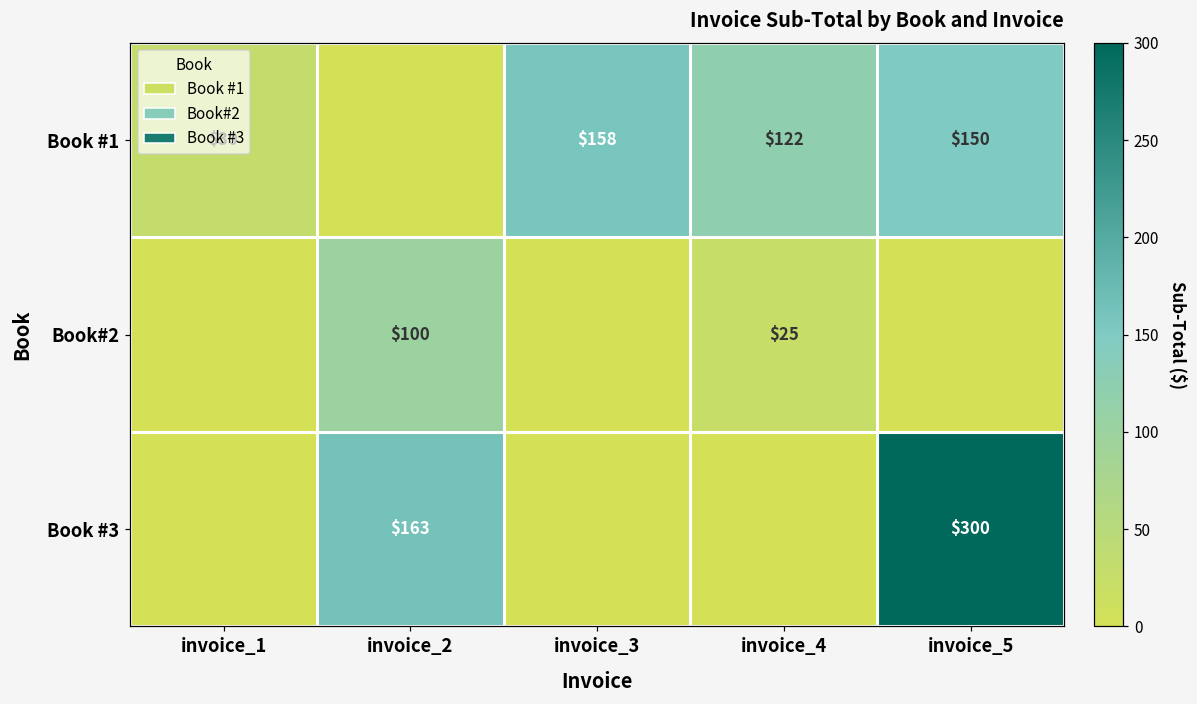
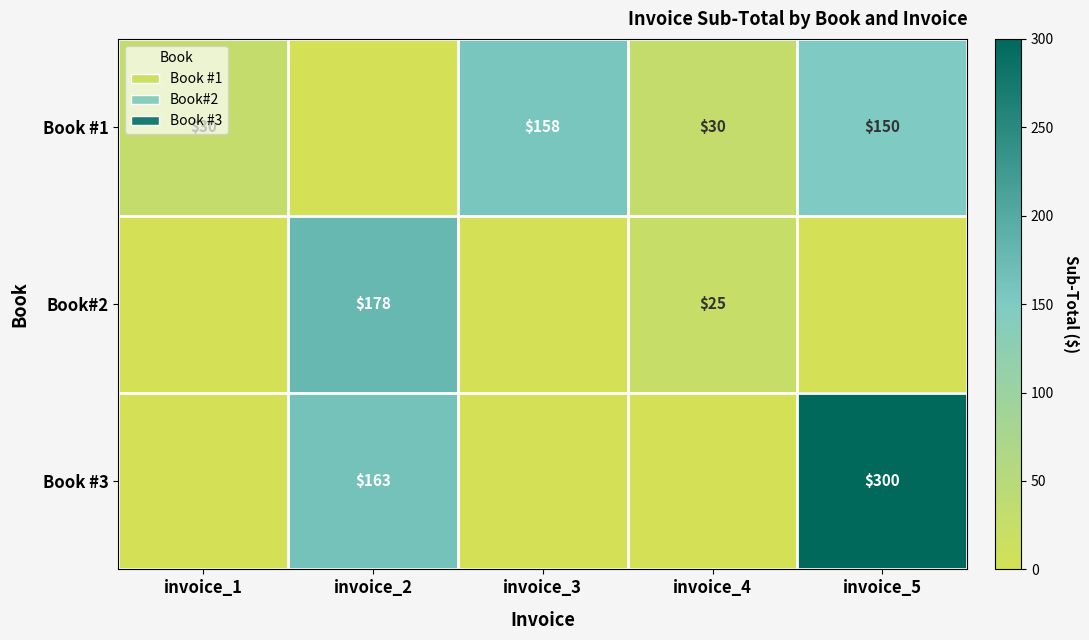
Book #1, invoice_4: $122 -> $30
Book#2, invoice_2: $100 -> $178
